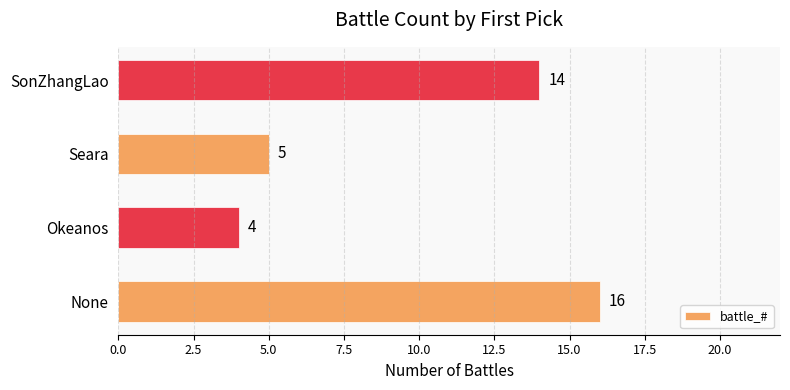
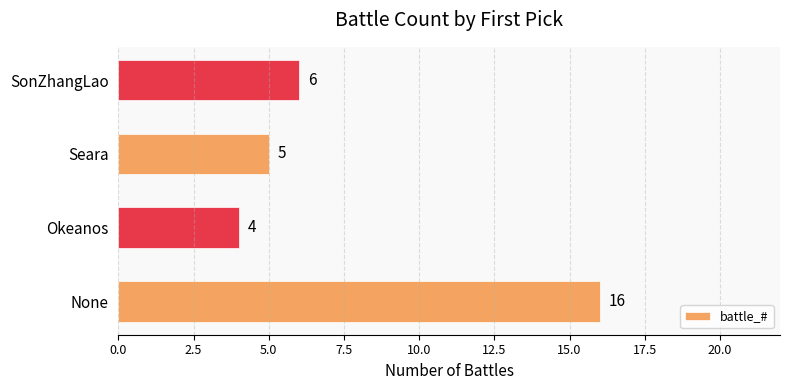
SonZhangLao: 14 -> 6
